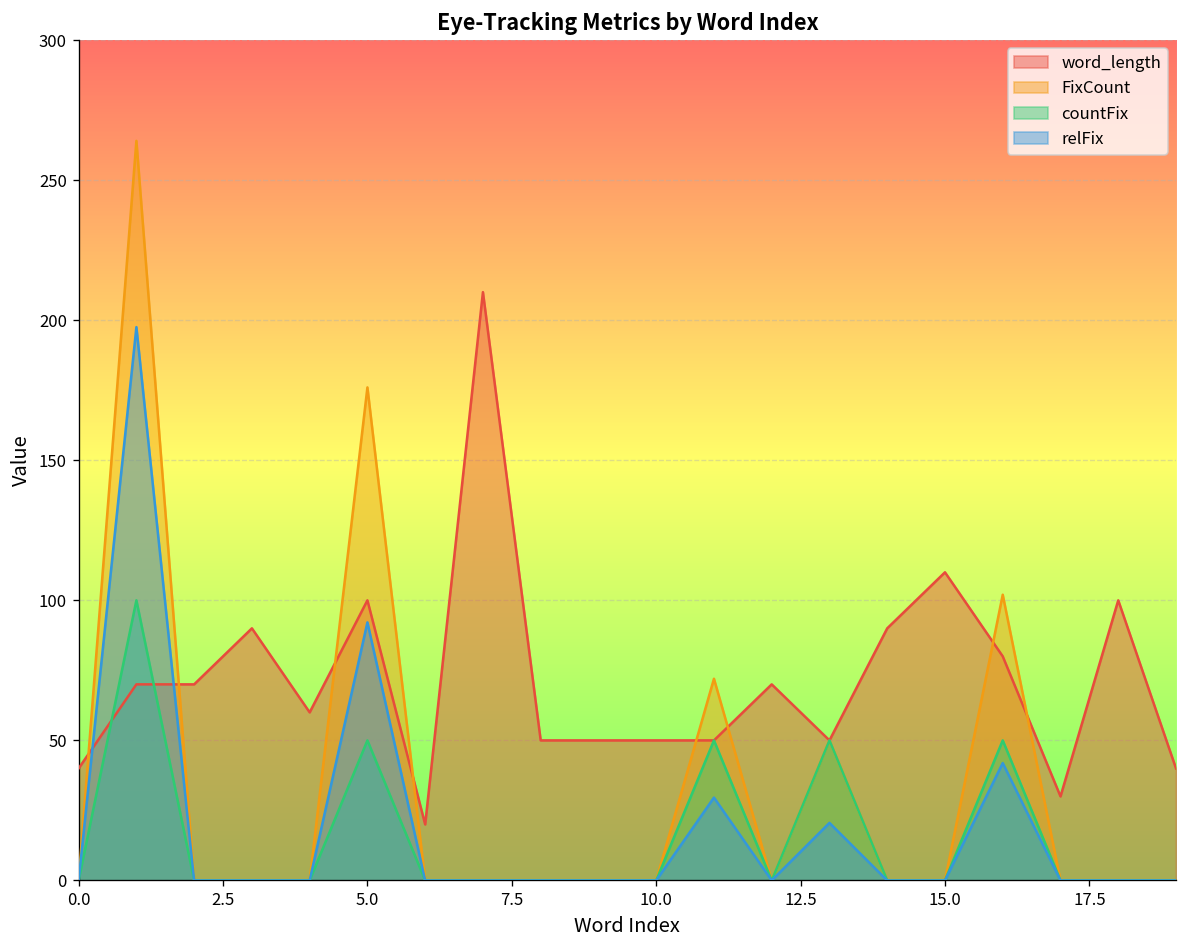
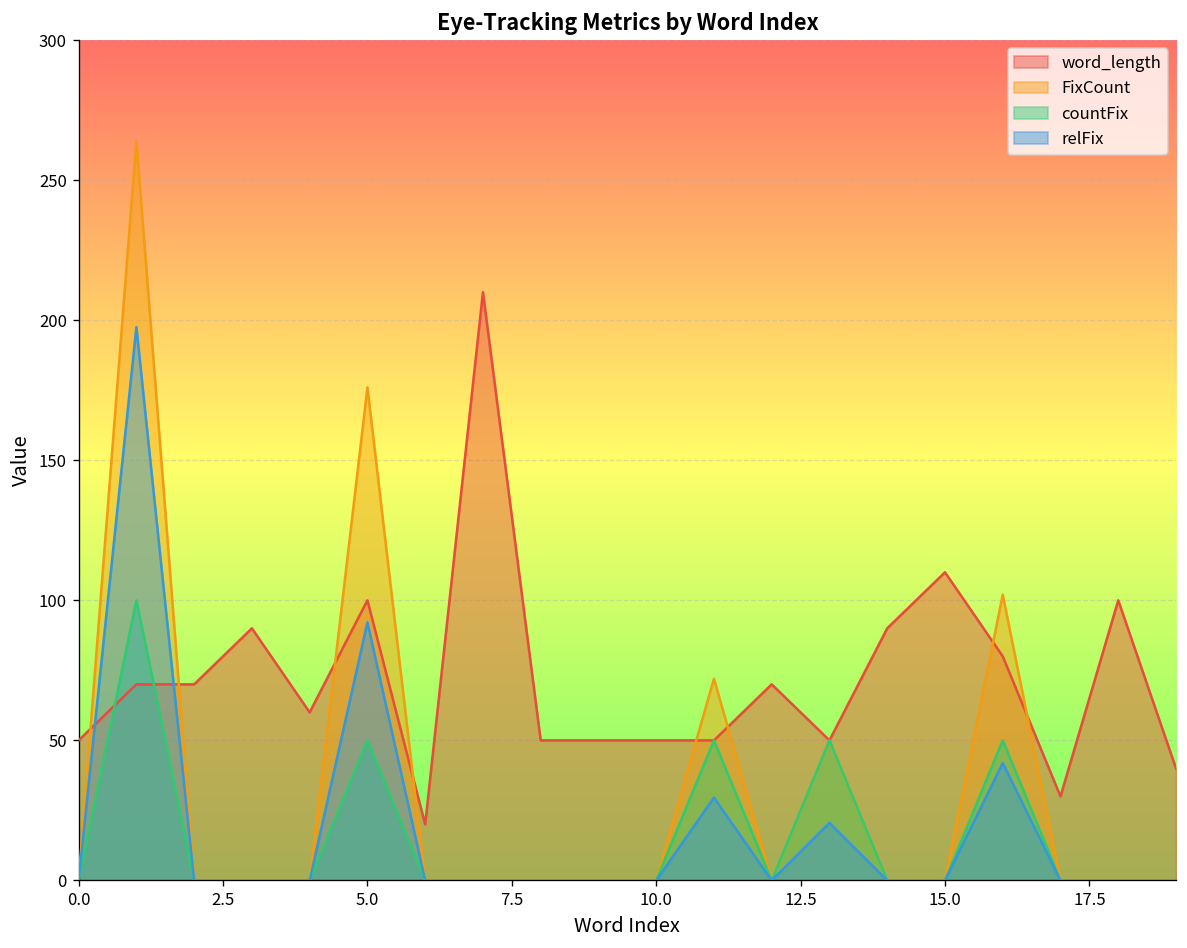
word_length, 0.0: 40 -> 50
